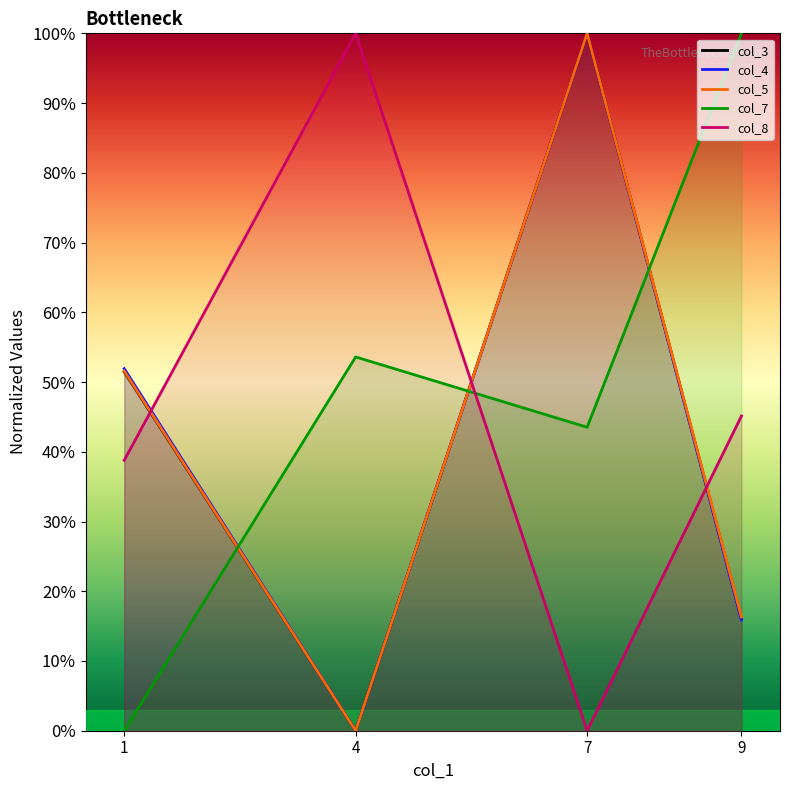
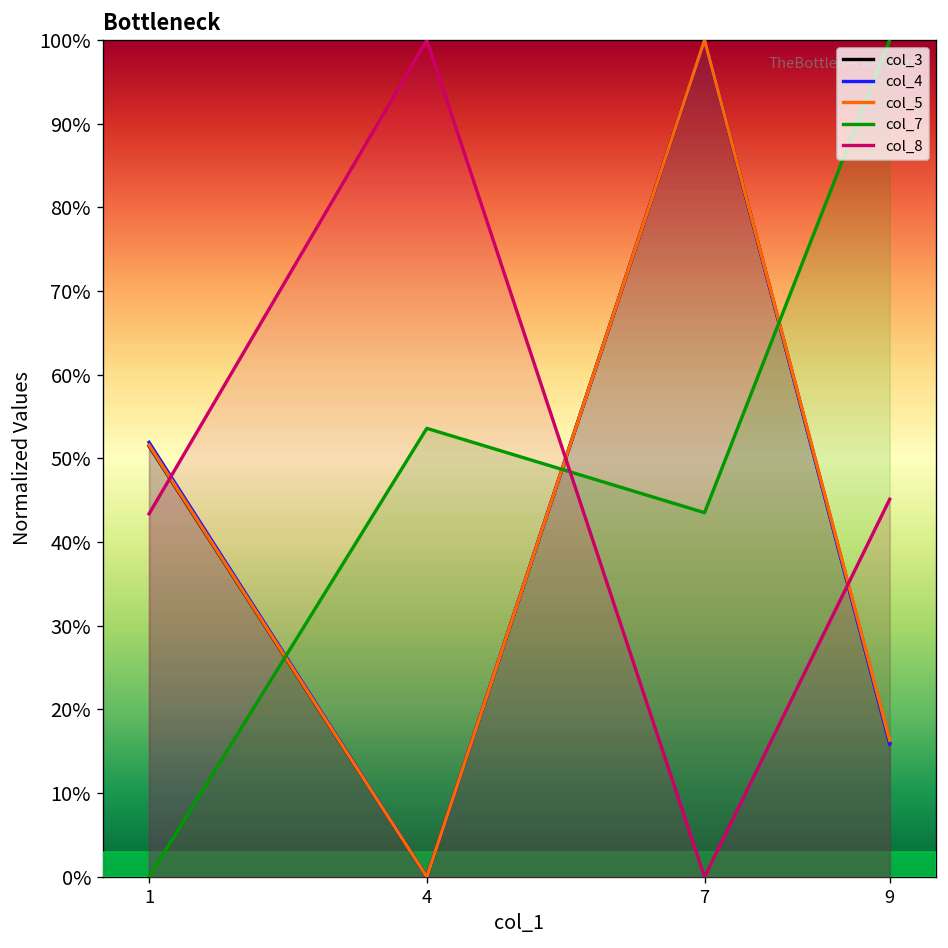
col_8, 1: 39% -> 43%
